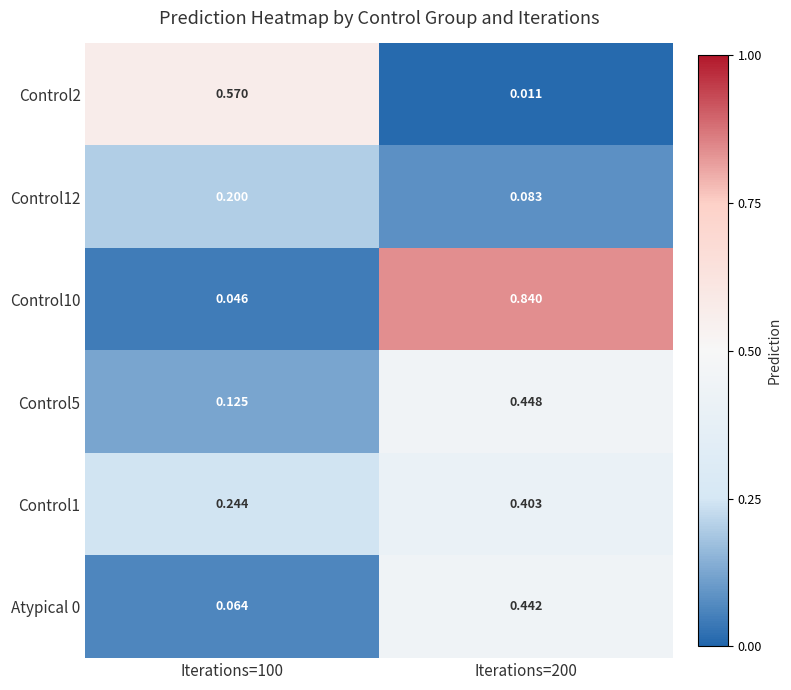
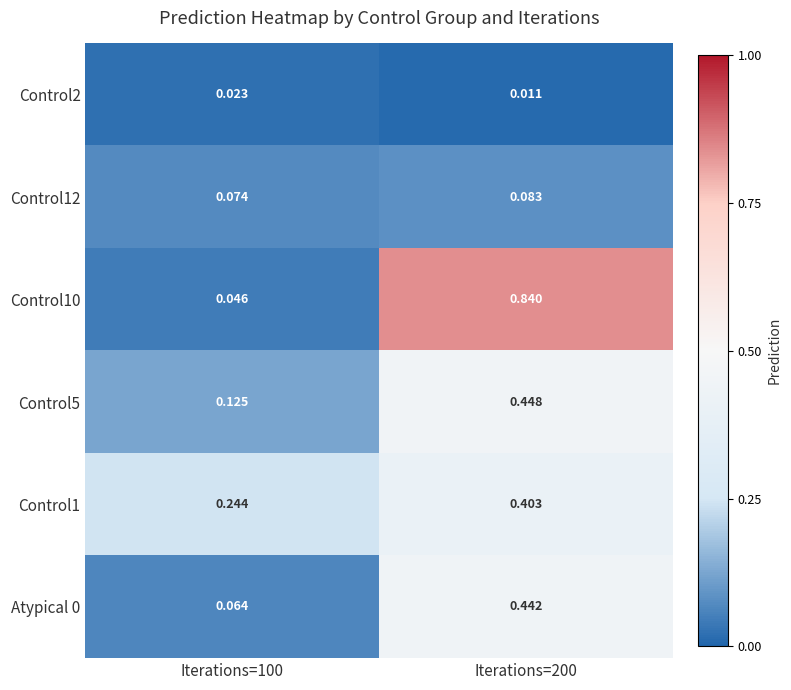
Control2, Iterations=100: 0.570 -> 0.023
Control12, Iterations=100: 0.200 -> 0.074
